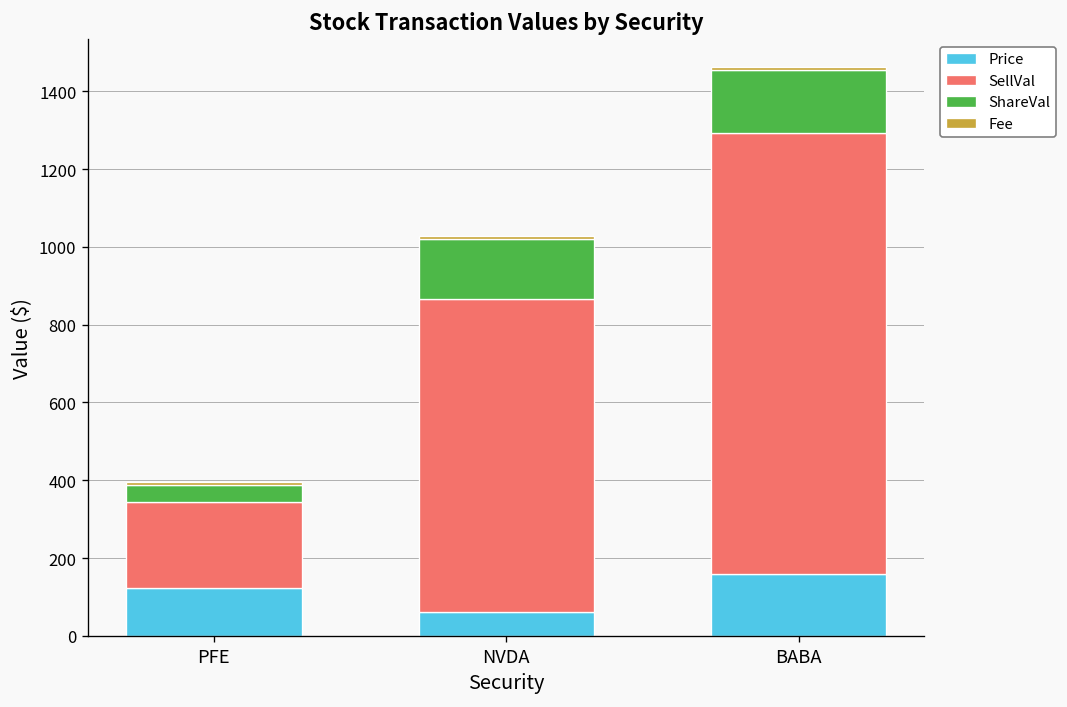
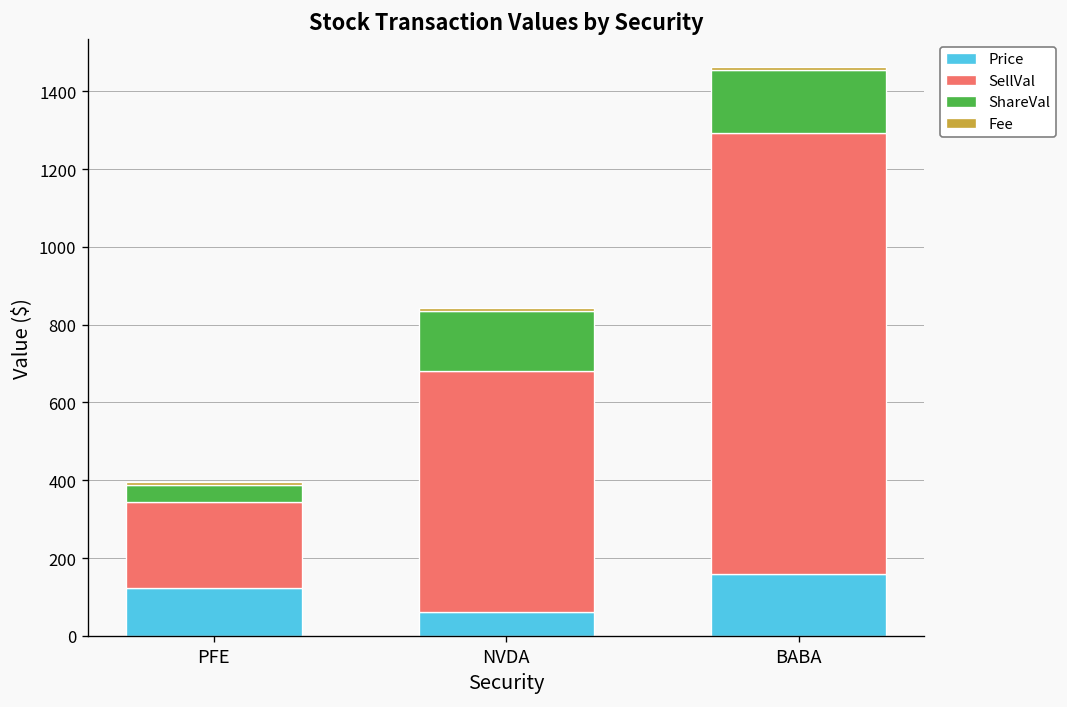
SellVal, NVDA: 800 -> 620
